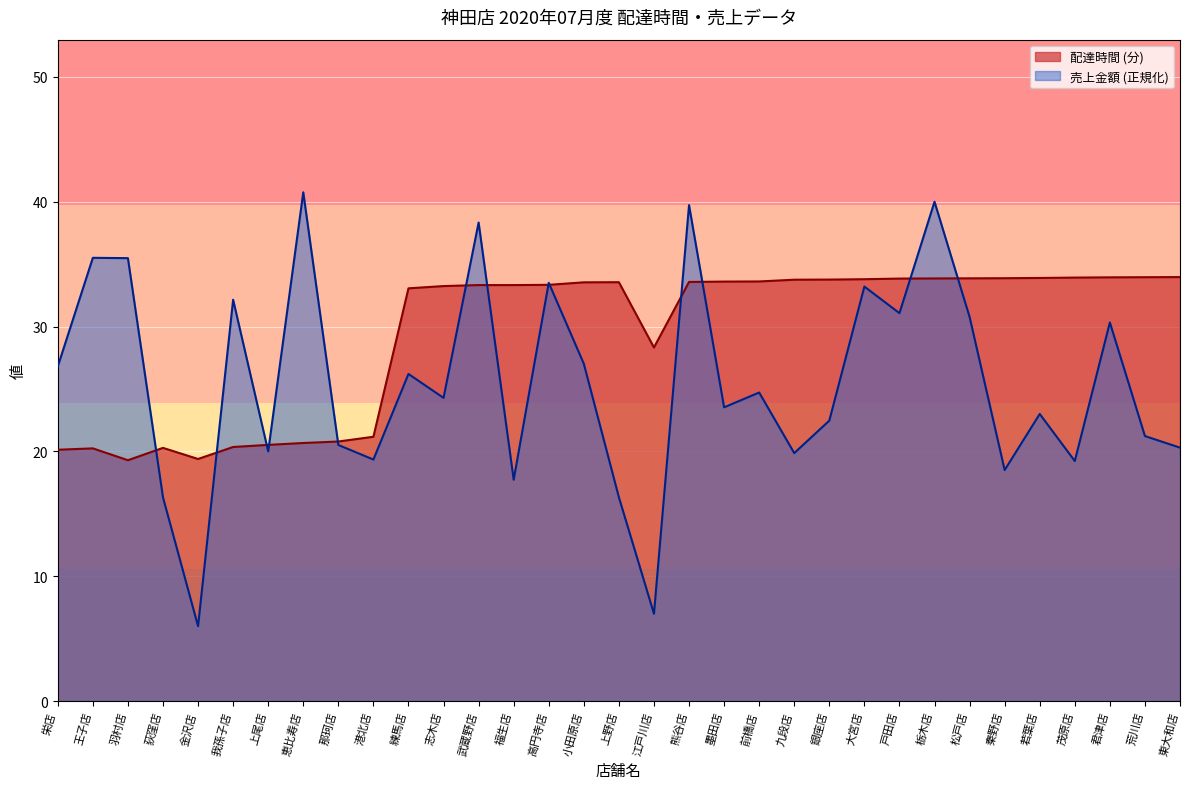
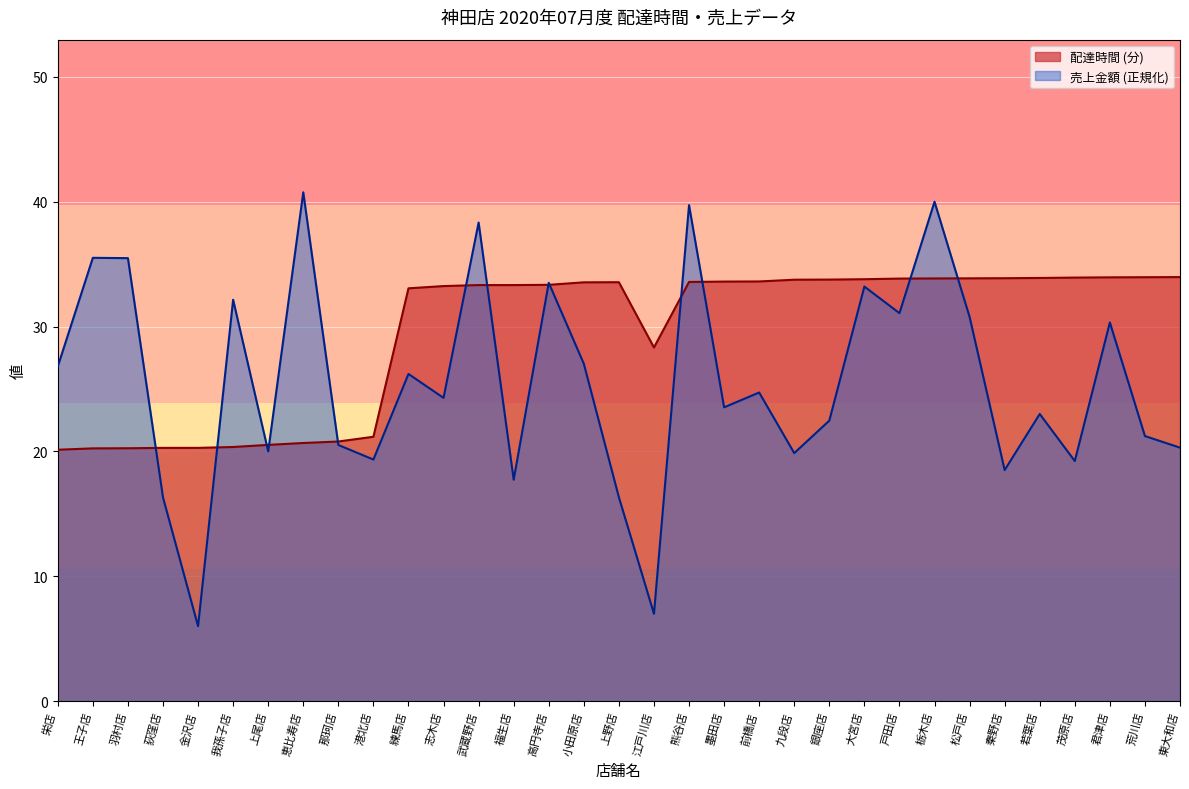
配達時間 (分), 羽村店: 19.3 -> 20.3
配達時間 (分), 金沢店: 19.4 -> 20.3
